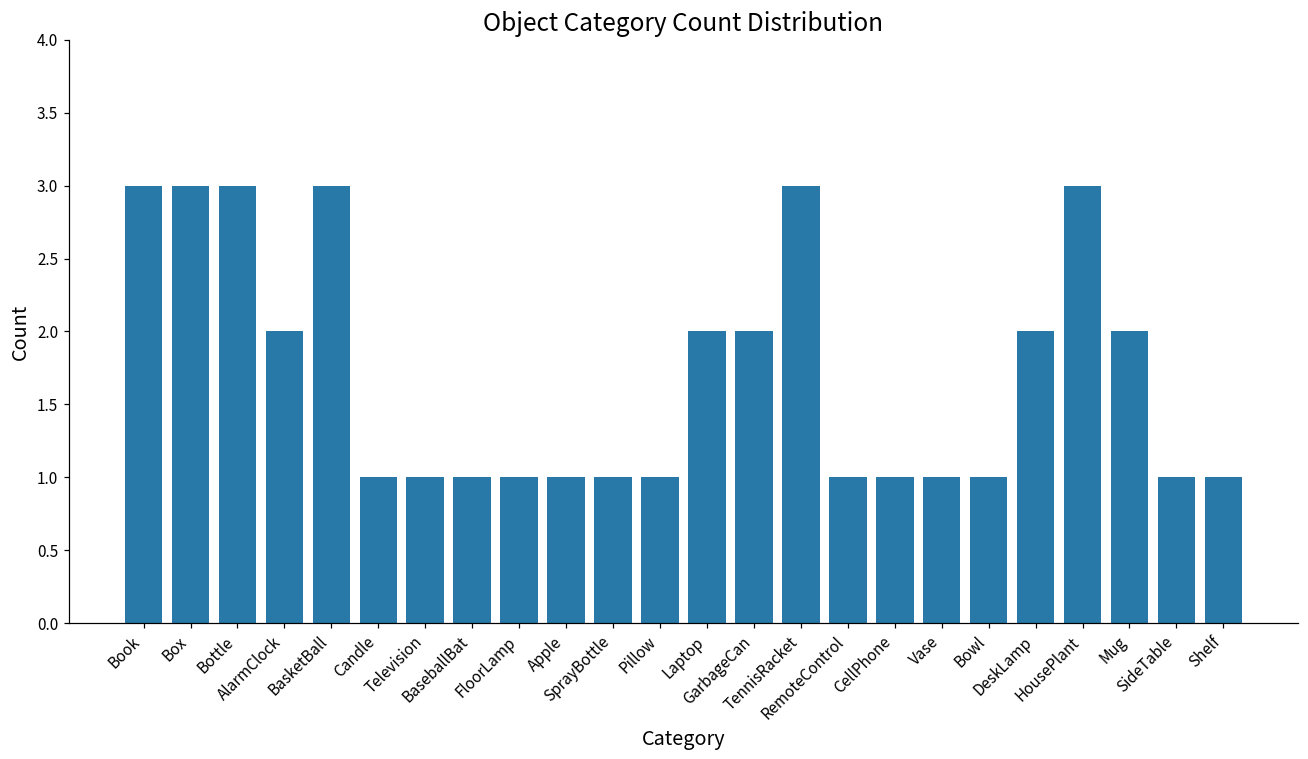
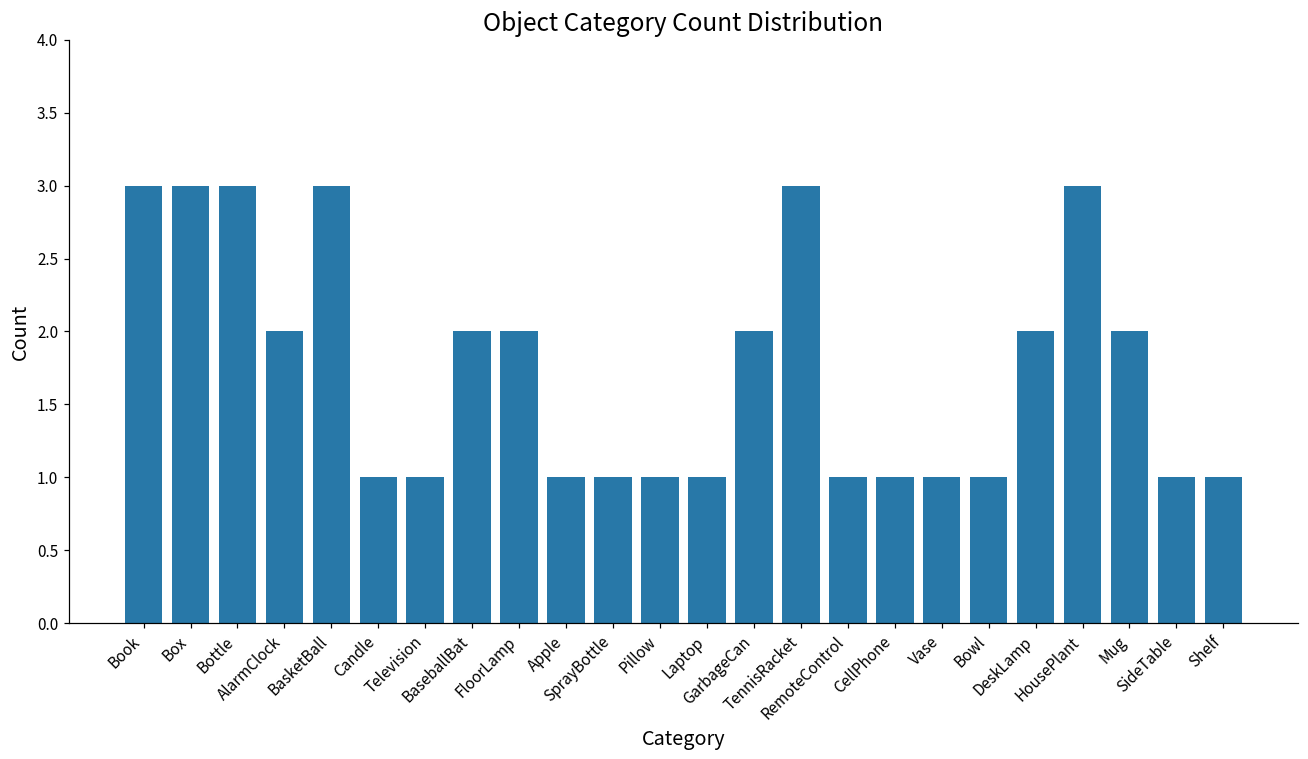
BaseballBat: 1 -> 2
FloorLamp: 1 -> 2
Laptop: 2 -> 1
